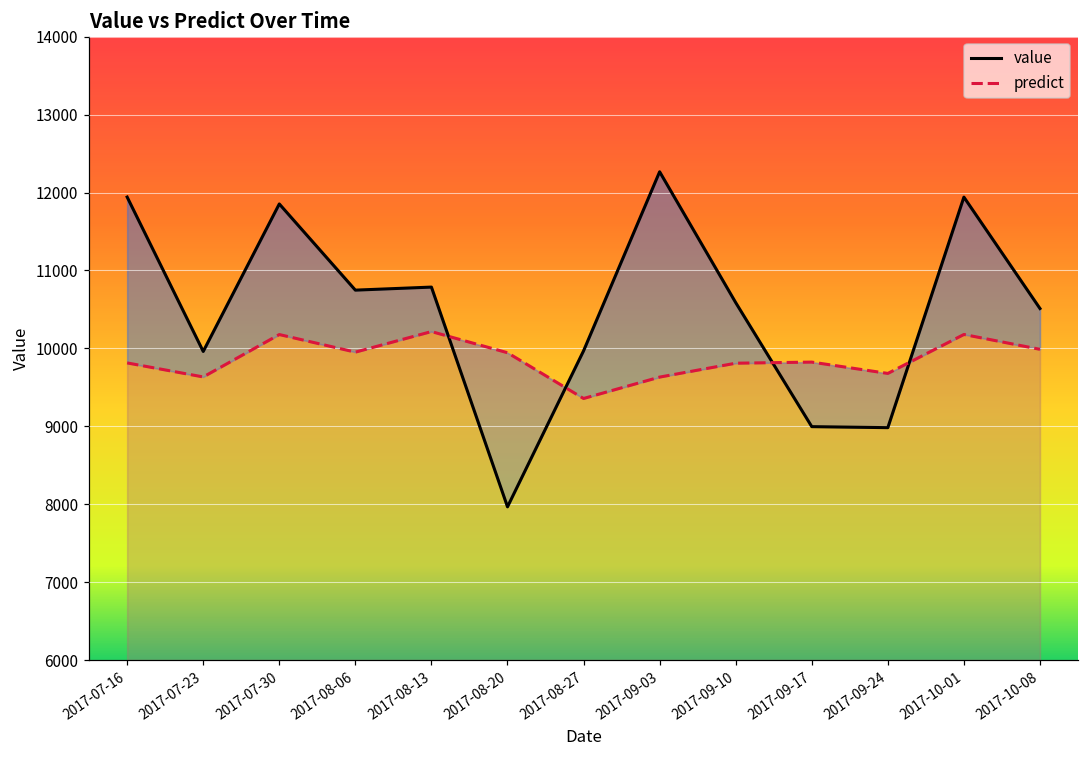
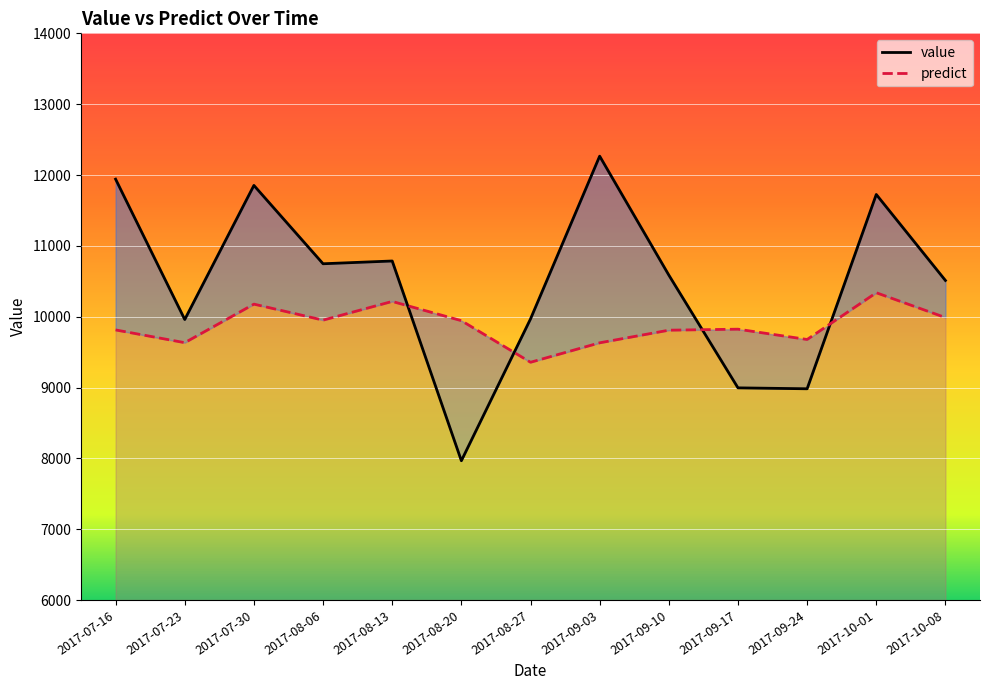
value, 2017-10-01: 11900 -> 11700
predict, 2017-10-01: 10200 -> 10300
